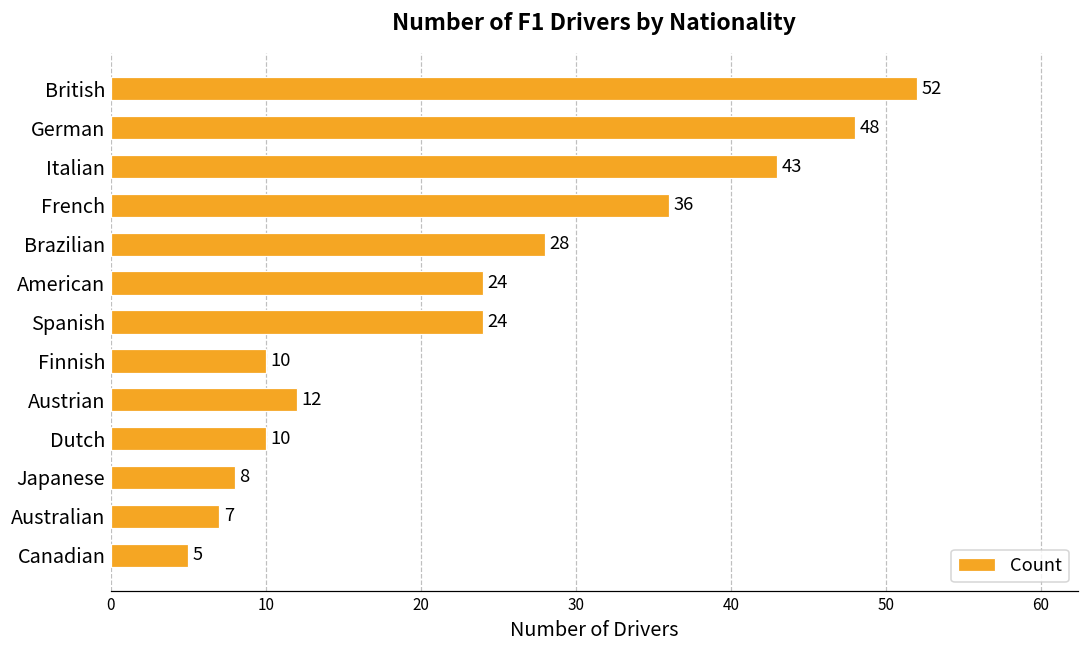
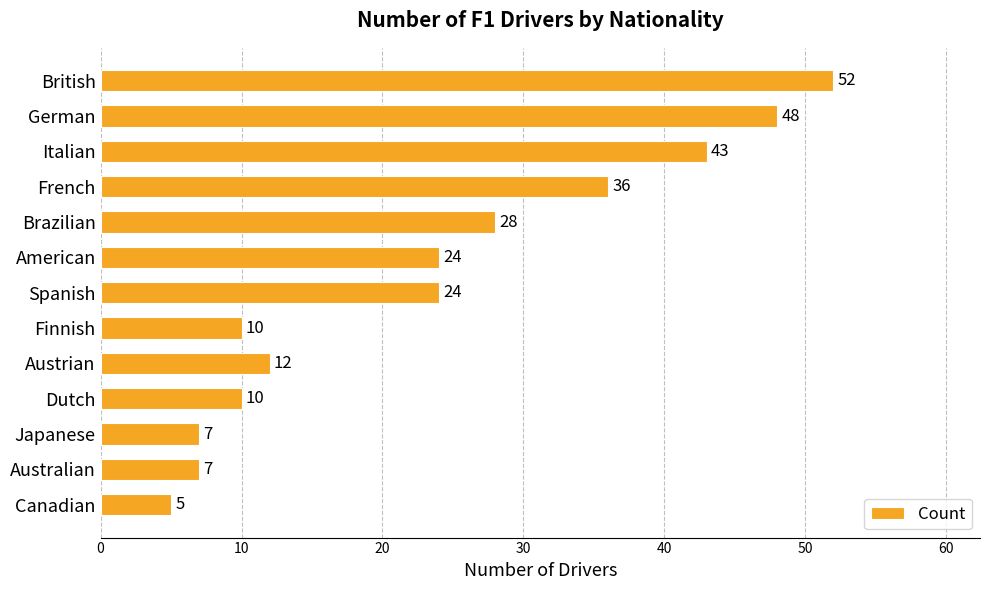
Japanese: 8 -> 7
